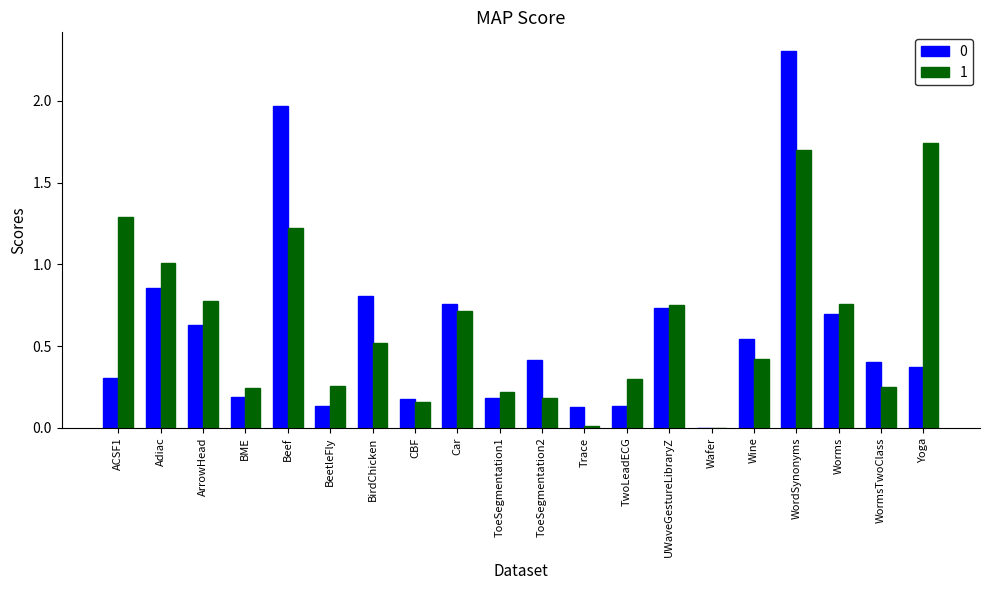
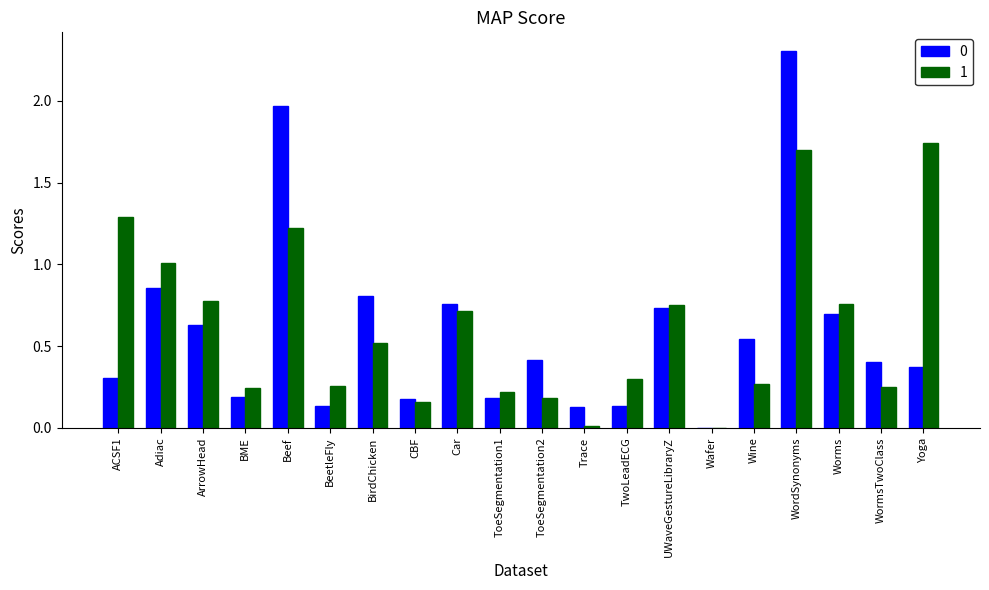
1, Wine: 0.42 -> 0.27
